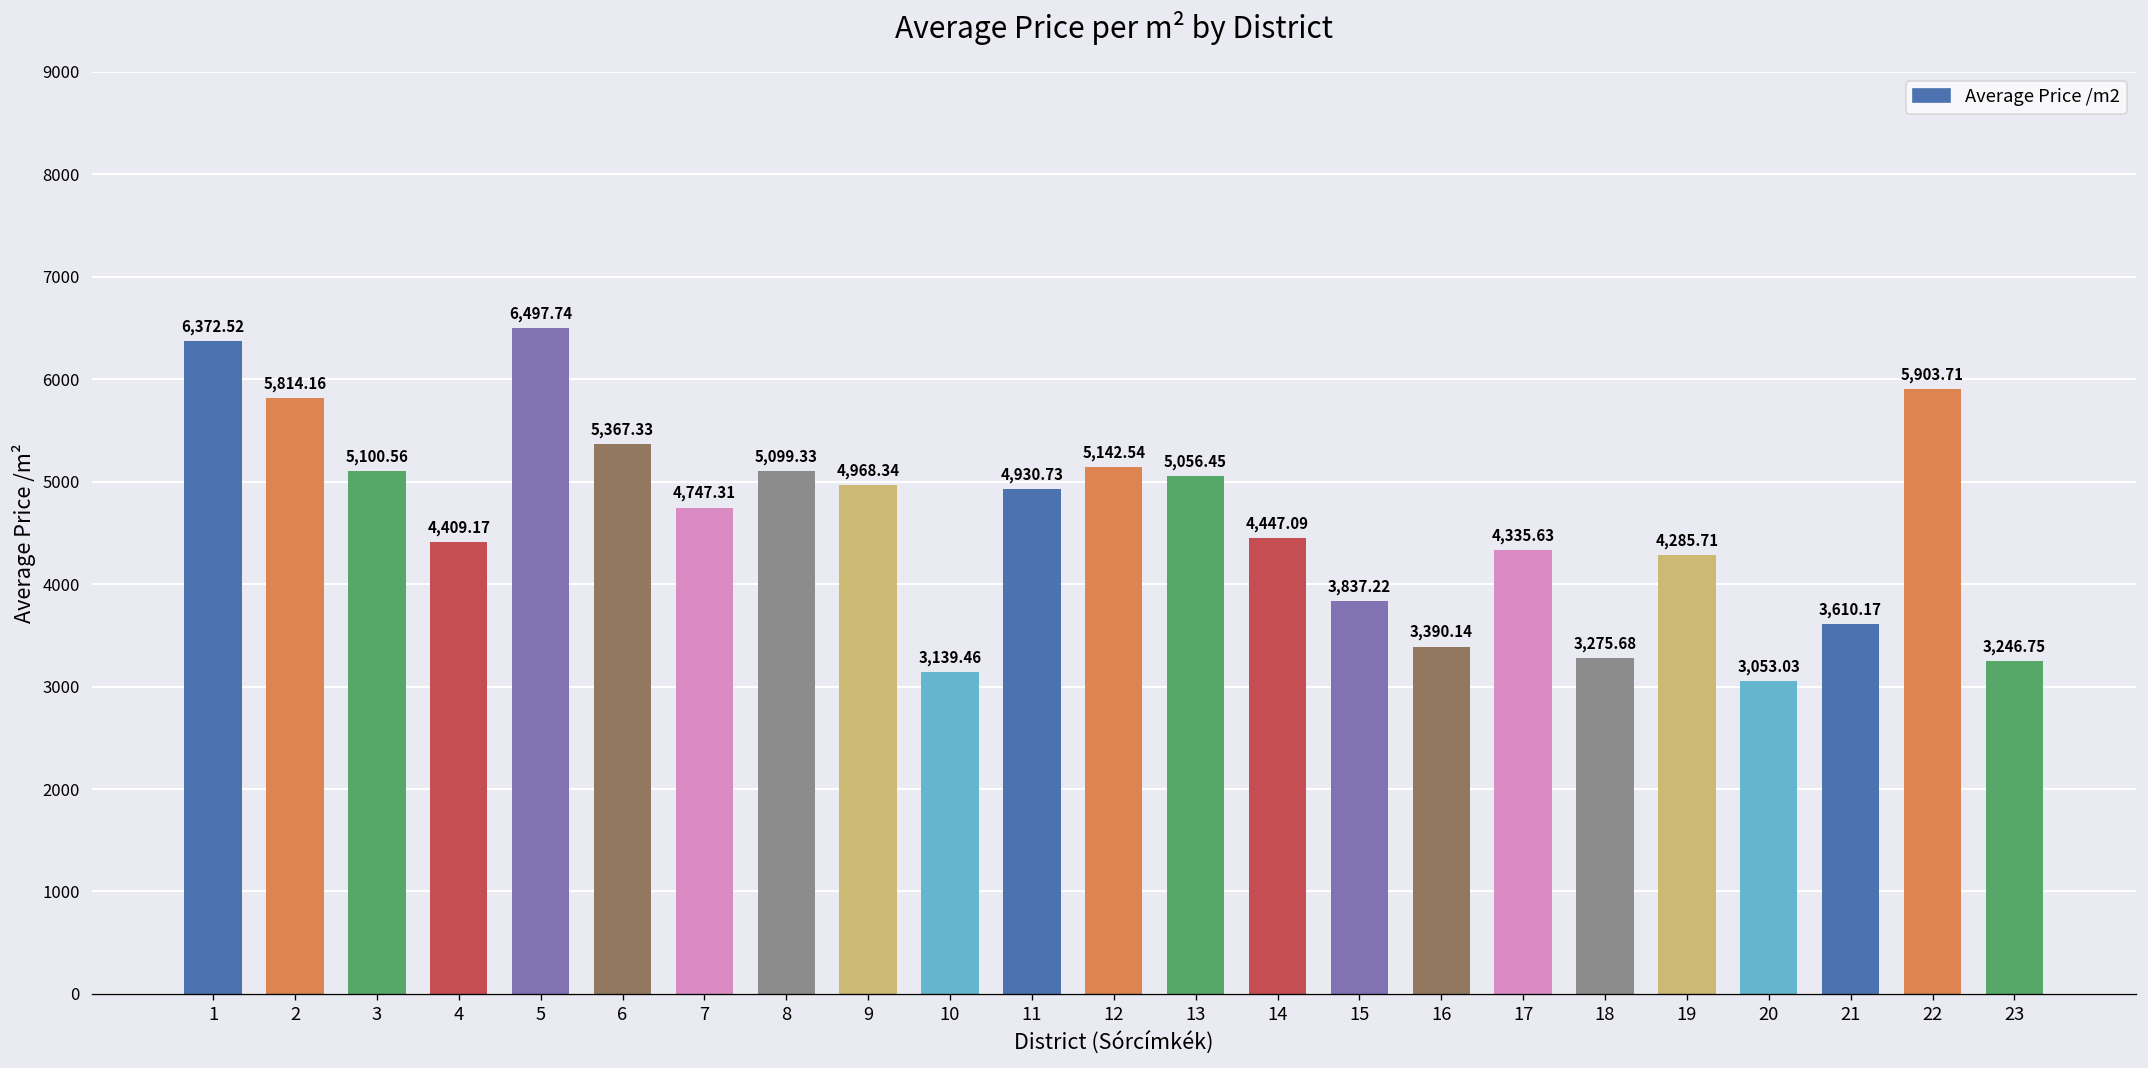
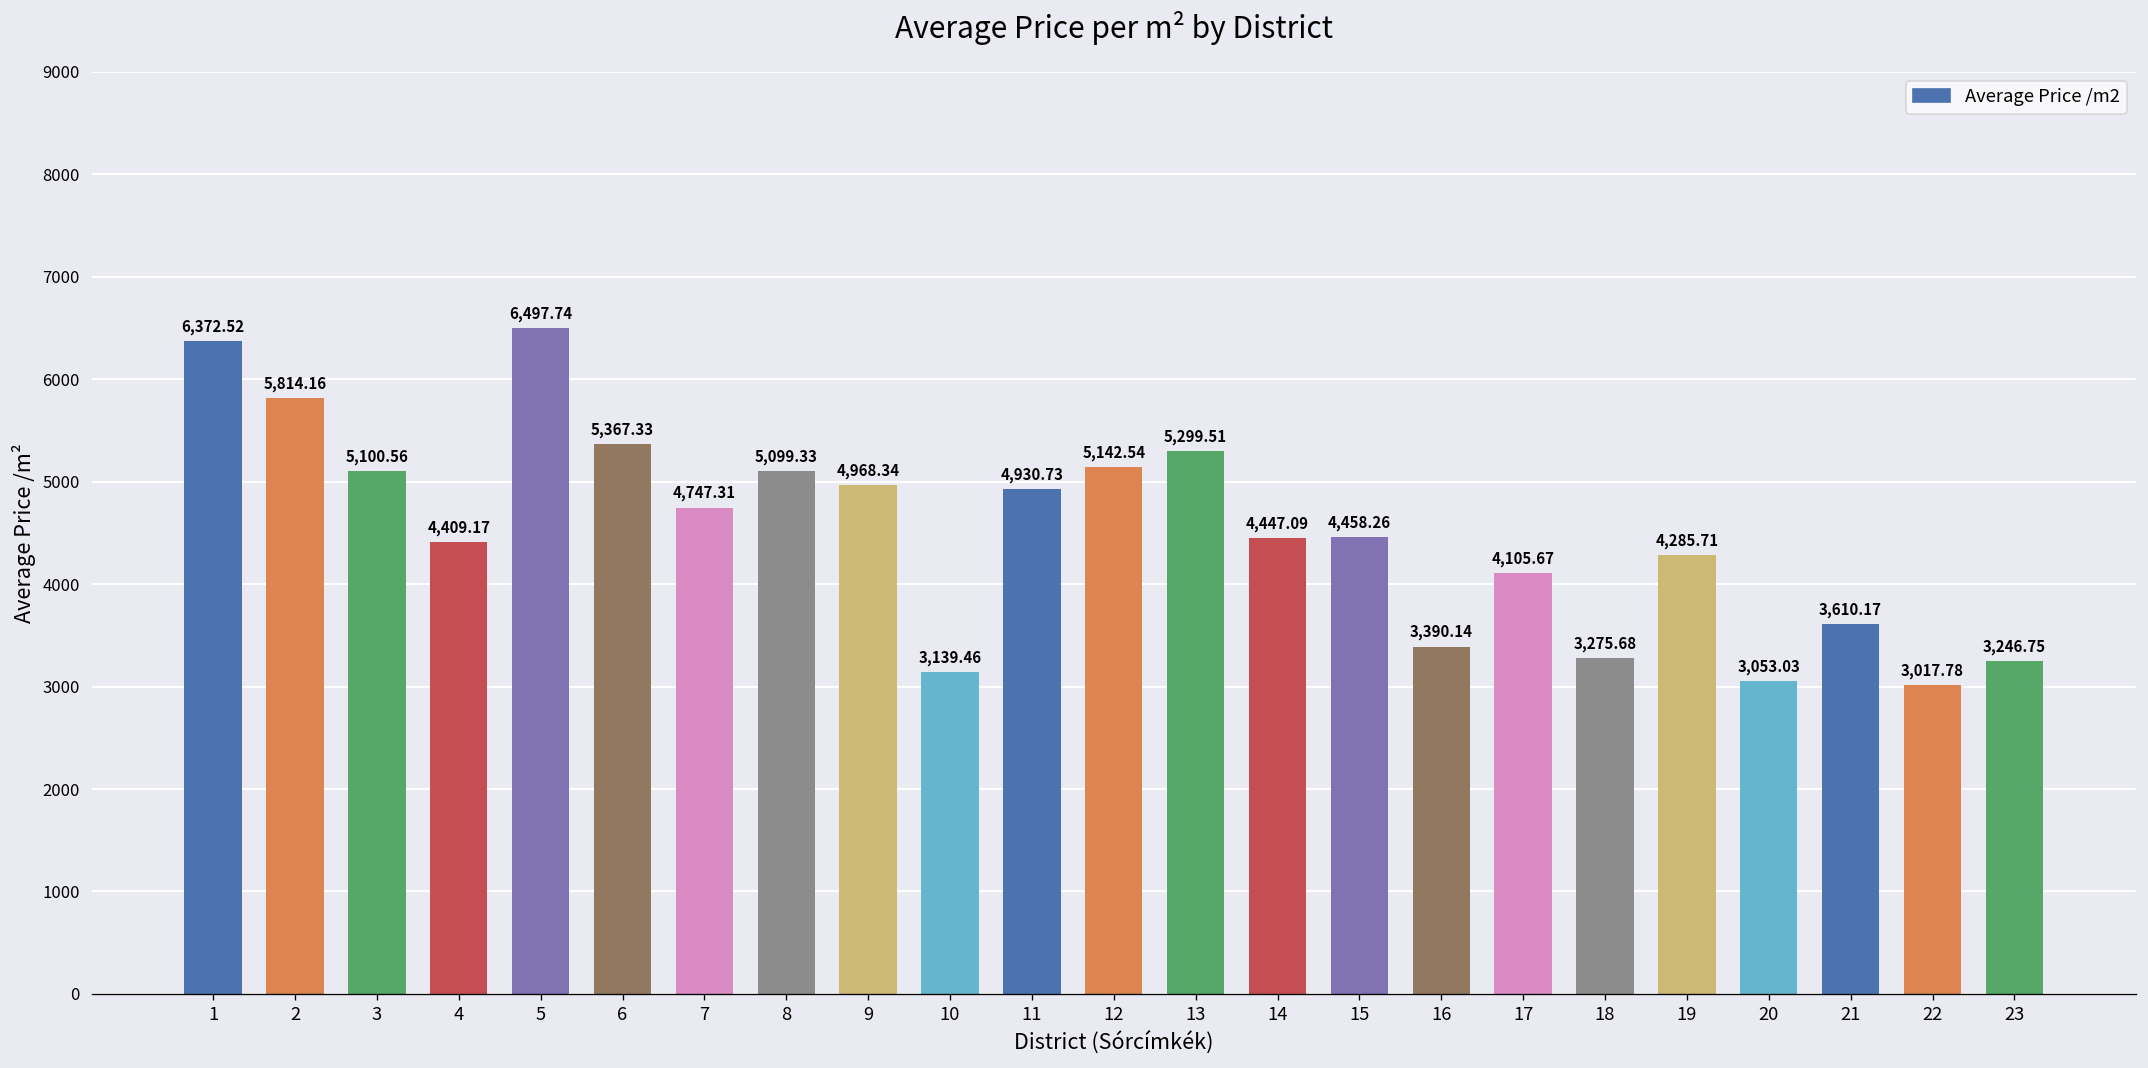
13: 5,056.45 -> 5,299.51
15: 3,837.22 -> 4,458.26
17: 4,335.63 -> 4,105.67
22: 5,903.71 -> 3,017.78
